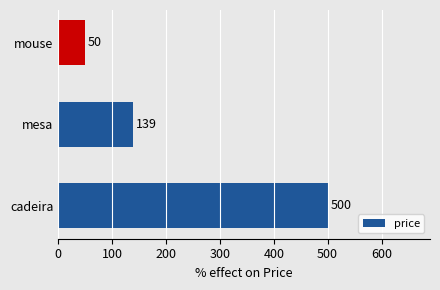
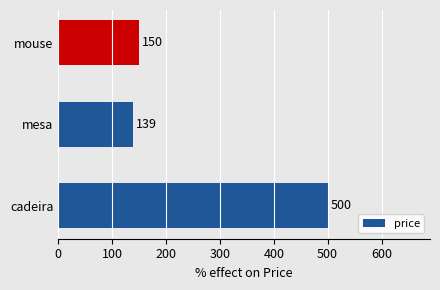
mouse: 50 -> 150
